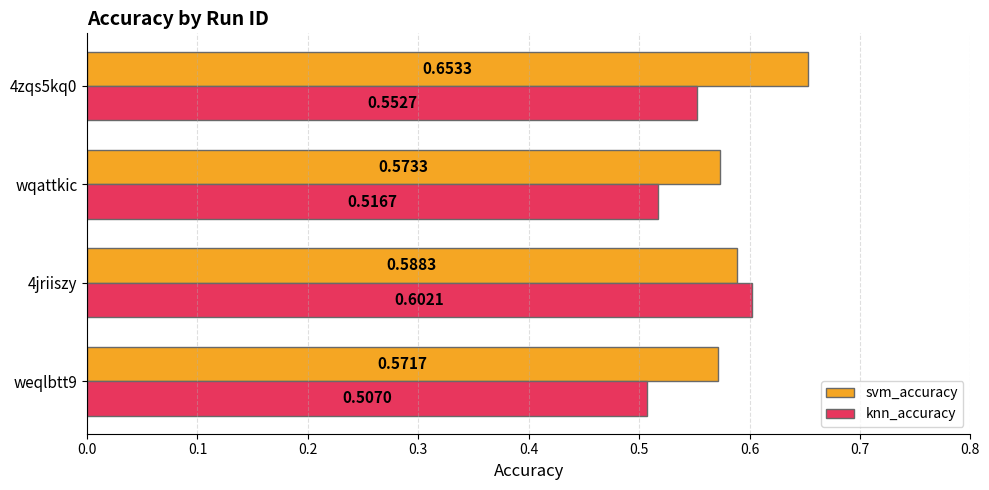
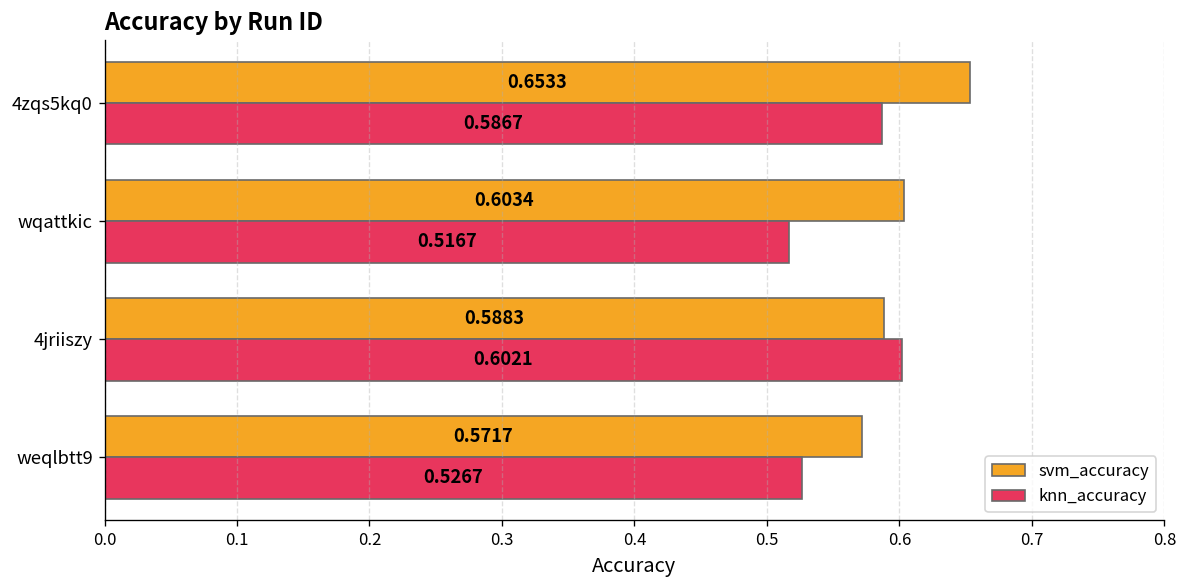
knn_accuracy, 4zqs5kq0: 0.5527 -> 0.5867
svm_accuracy, wqattkic: 0.5733 -> 0.6034
knn_accuracy, weqlbtt9: 0.5070 -> 0.5267
